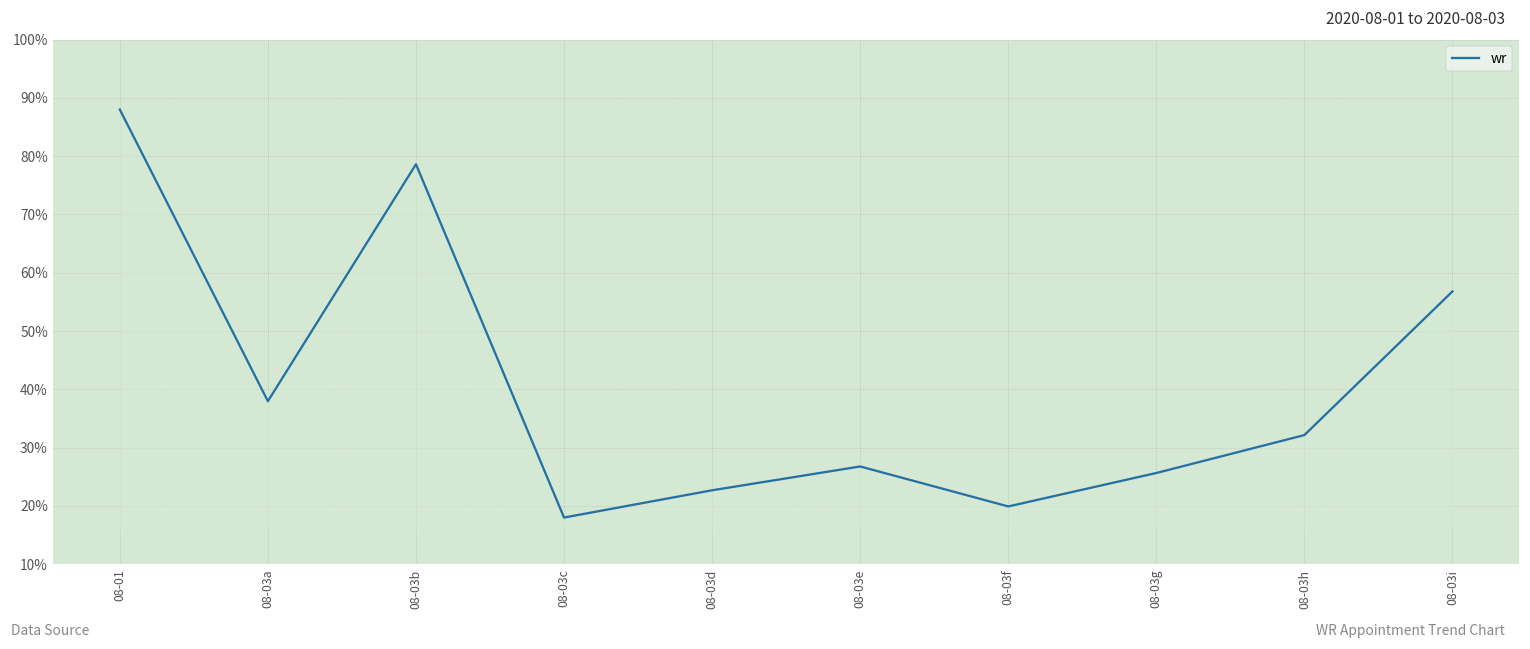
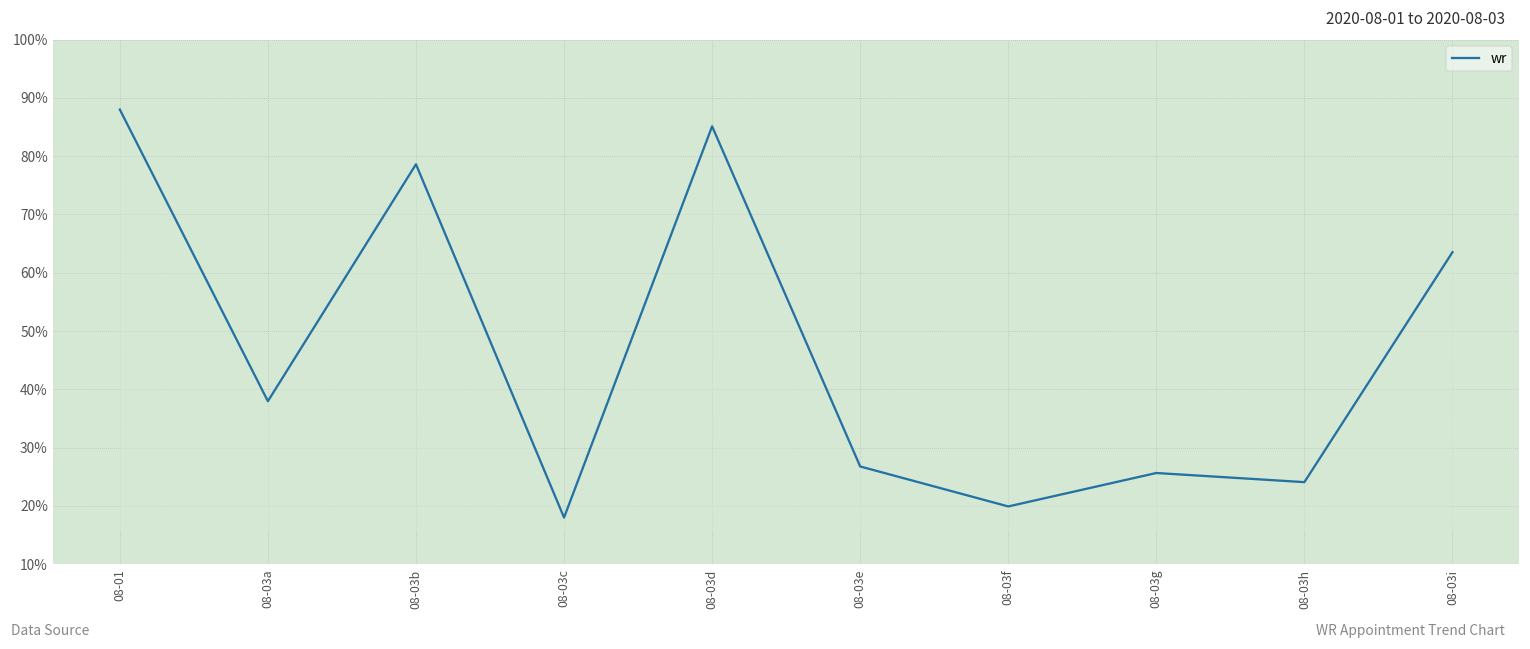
08-03d: 23% -> 85%
08-03h: 32% -> 24%
08-03i: 57% -> 64%
